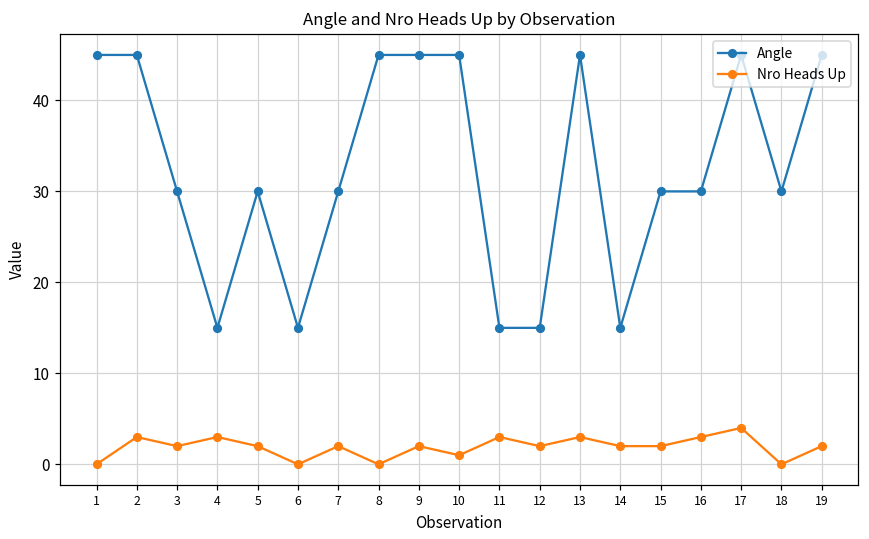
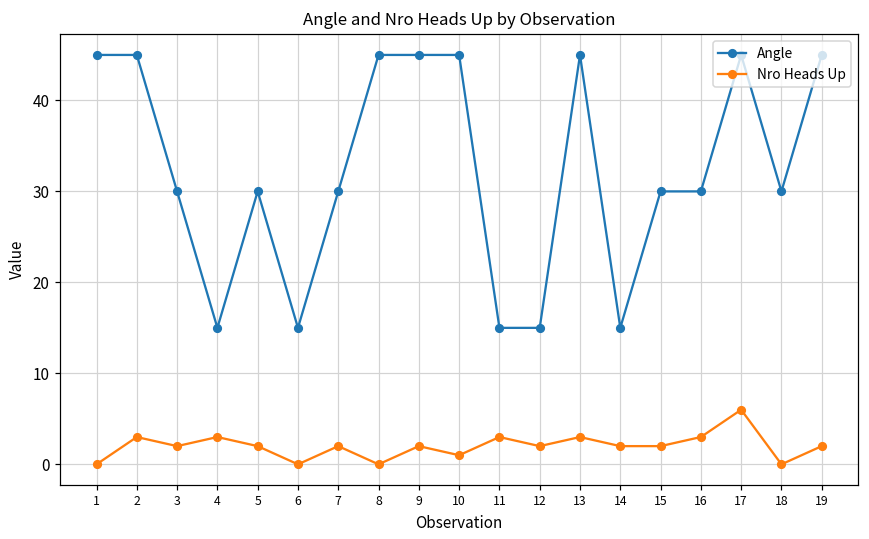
Nro Heads Up, 17: 4 -> 6
